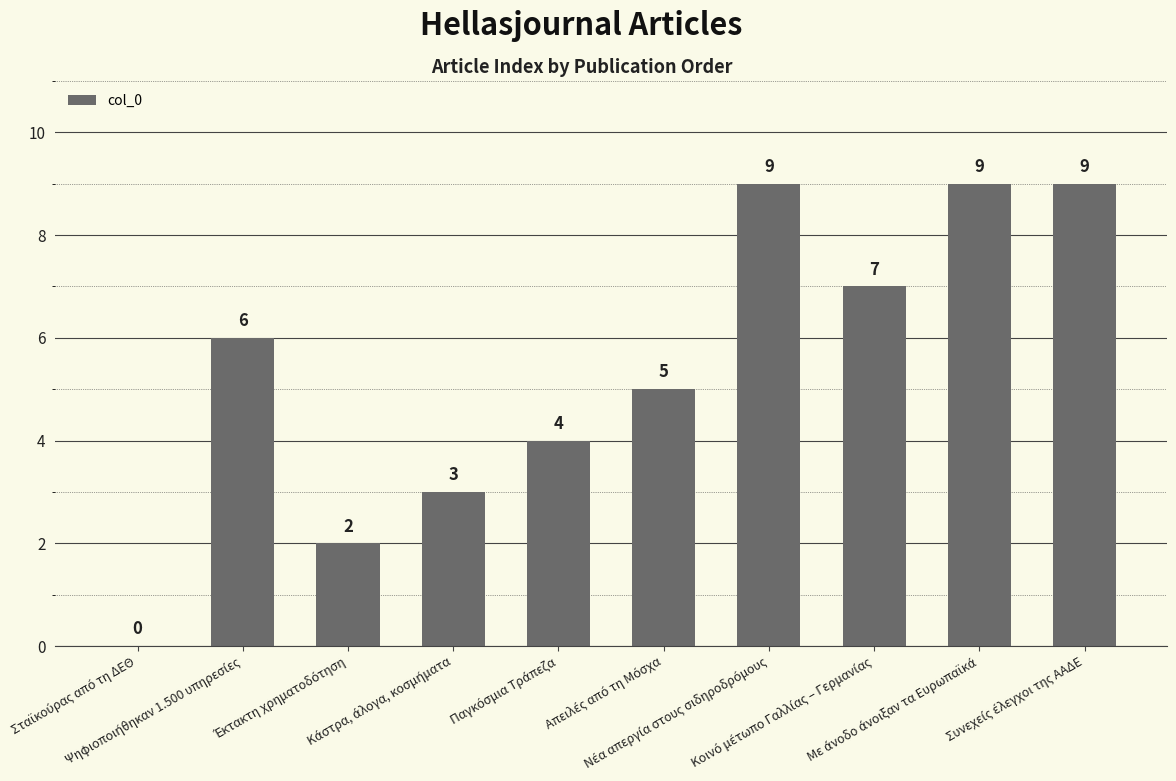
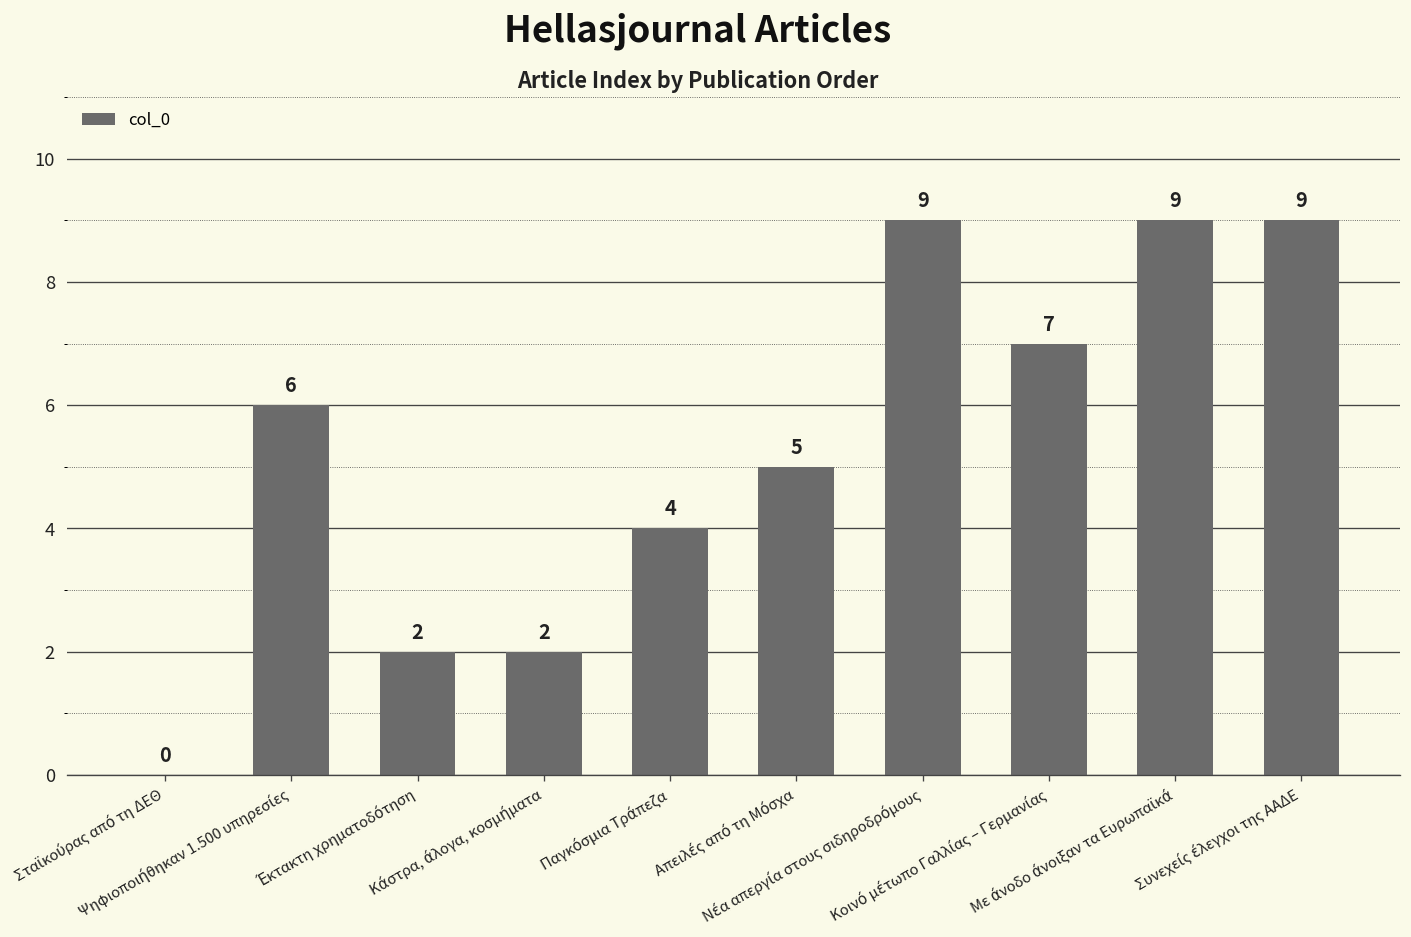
Kάστρα, άλογα, κοσμήματα: 3 -> 2
